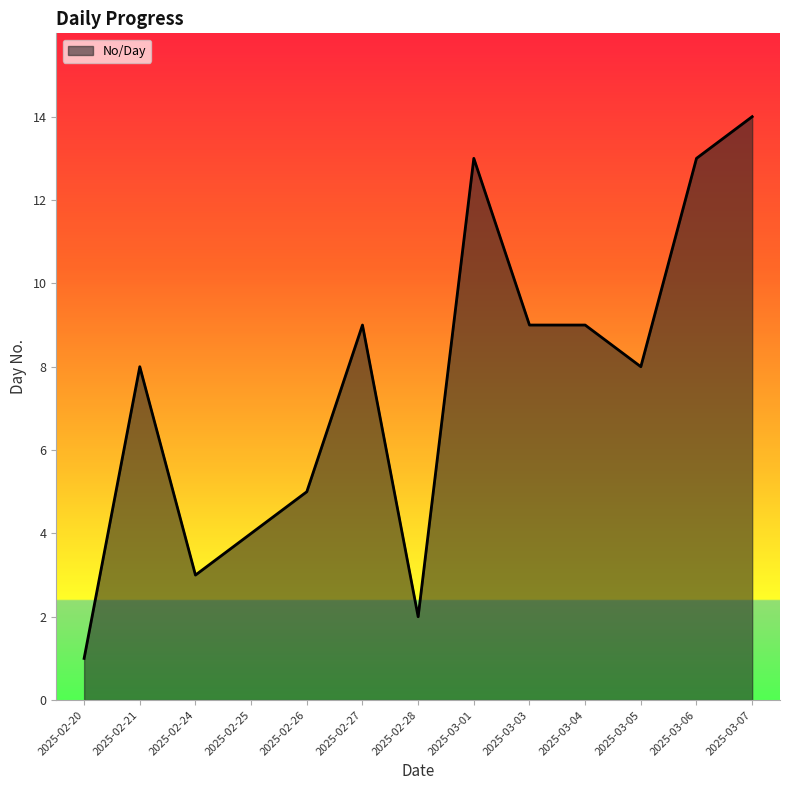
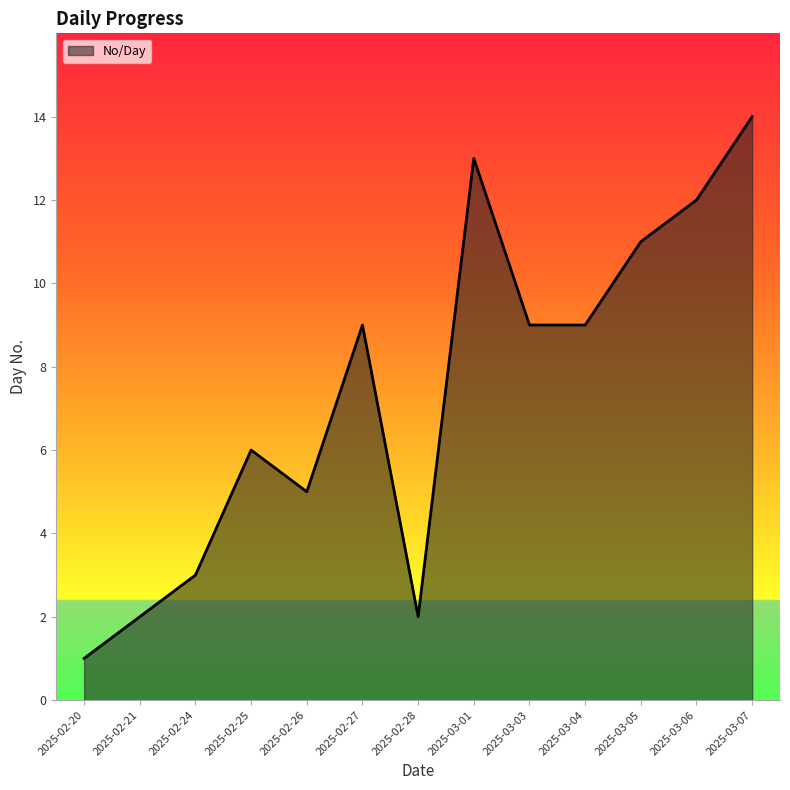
2025-02-21: 8 -> 2
2025-02-25: 4 -> 6
2025-03-05: 8 -> 11
2025-03-06: 13 -> 12
